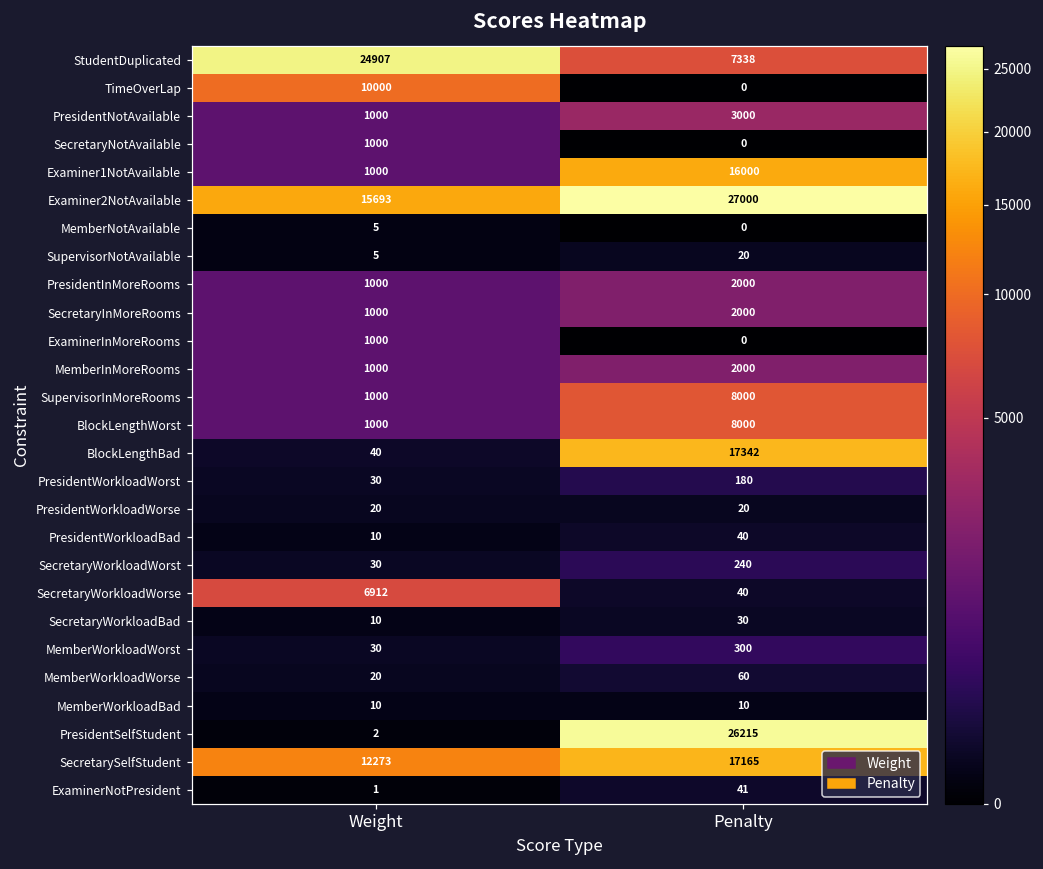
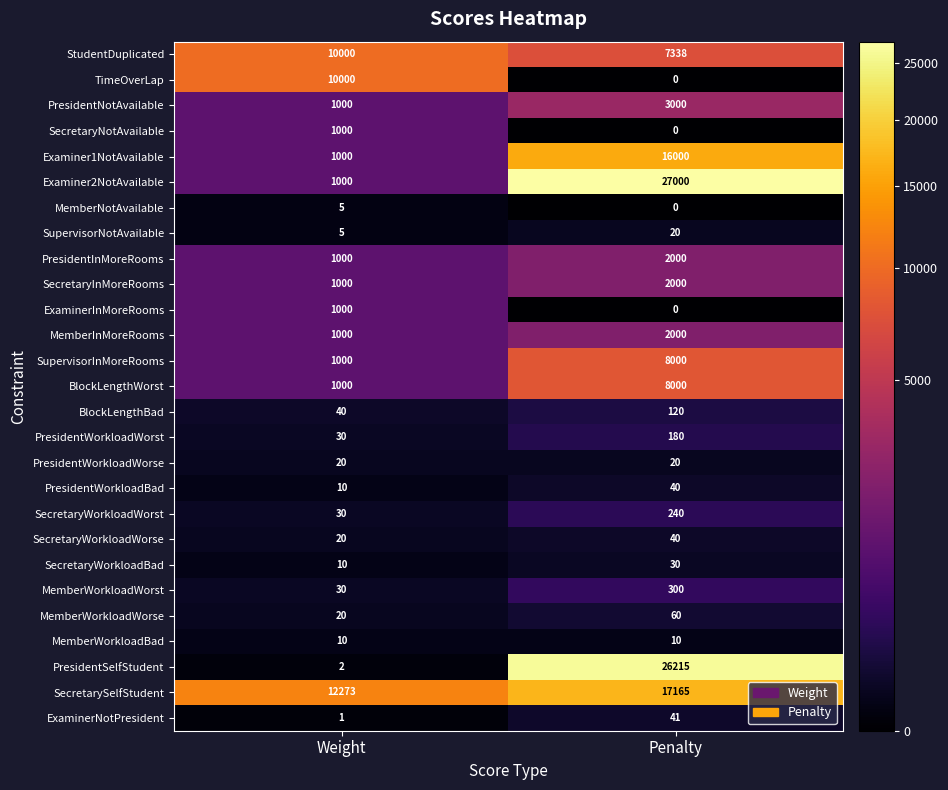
StudentDuplicated, Weight: 24907 -> 10000
Examiner2NotAvailable, Weight: 15693 -> 1000
BlockLengthBad, Penalty: 17342 -> 120
SecretaryWorkloadWorse, Weight: 6912 -> 20
